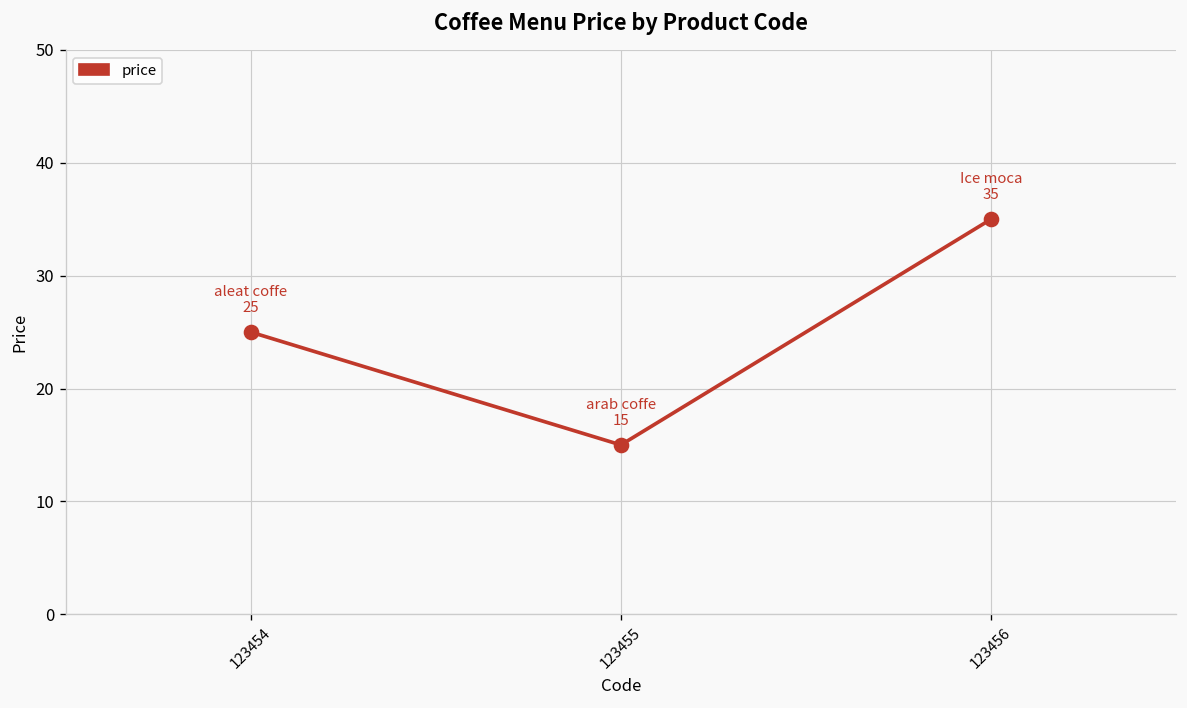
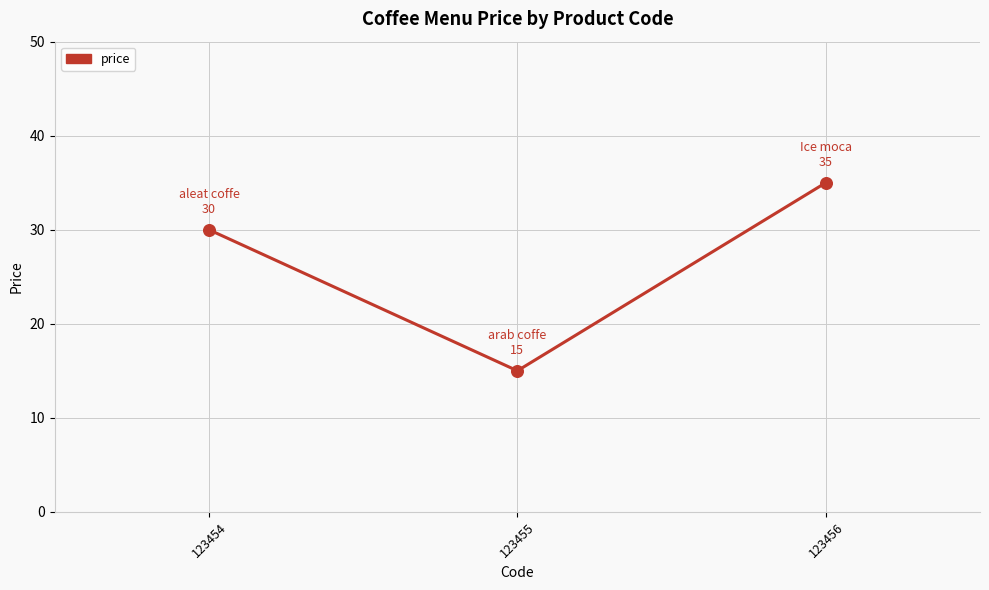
123454: 25 -> 30
